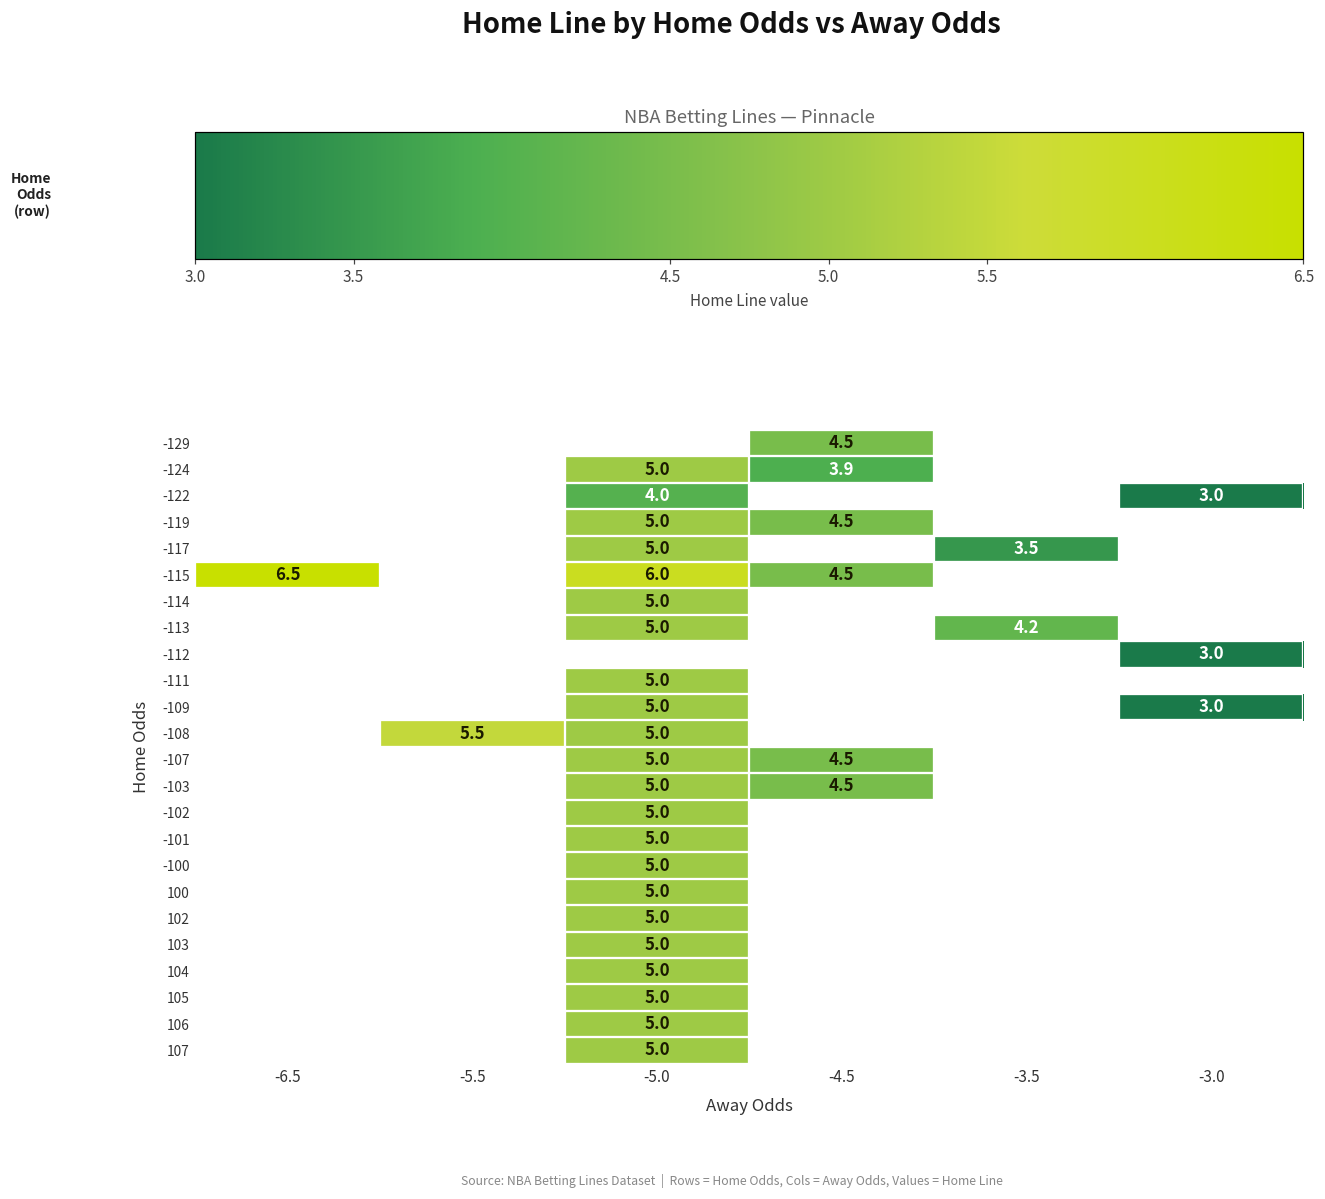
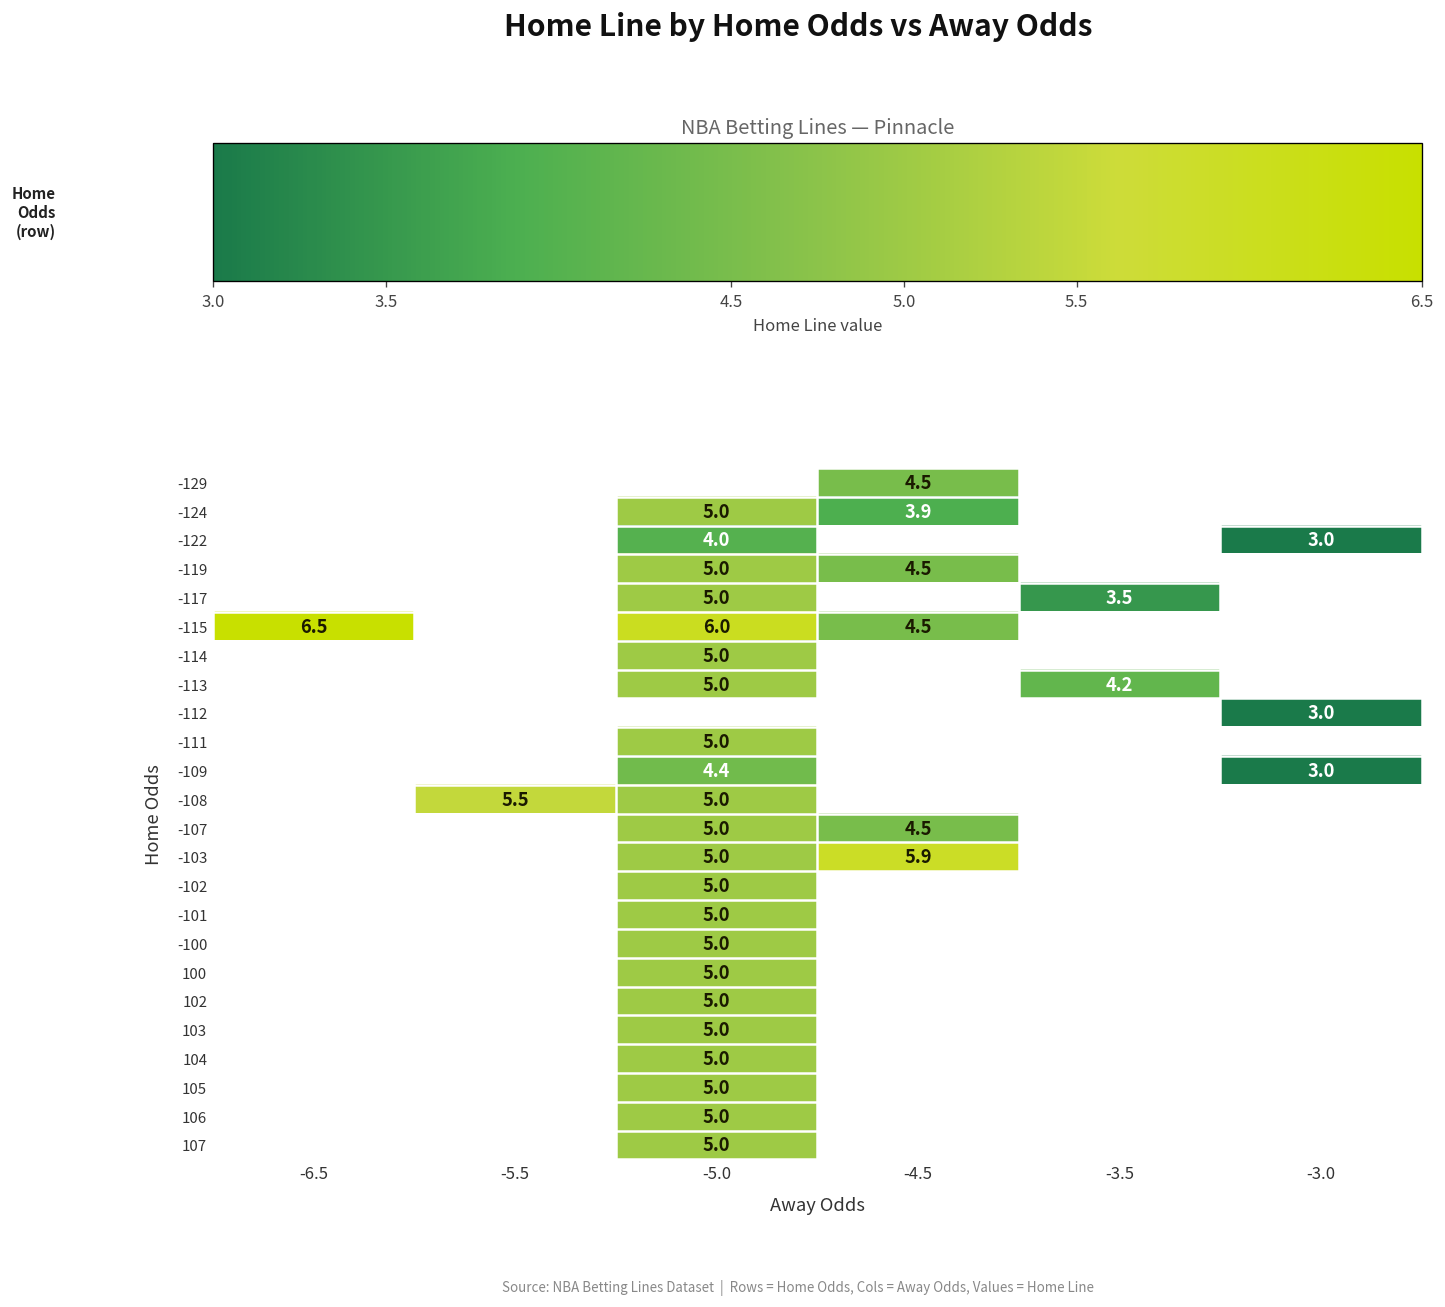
-109, -5.0: 5.0 -> 4.4
-103, -4.5: 4.5 -> 5.9
